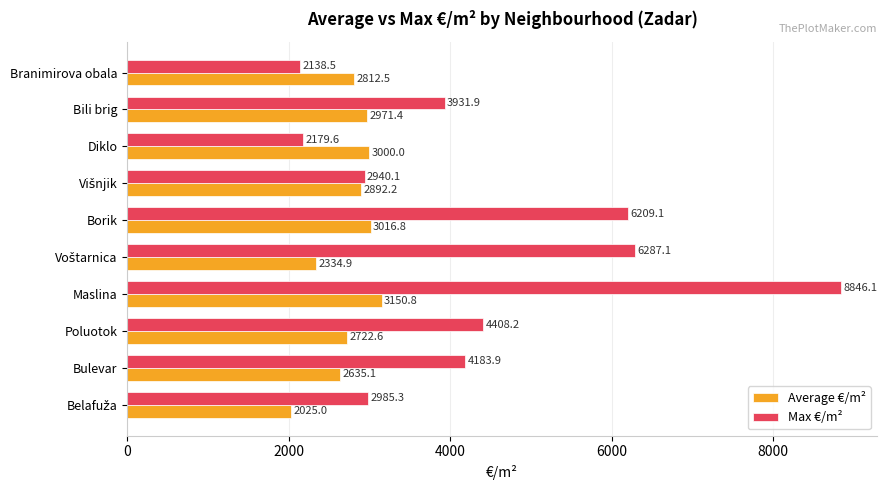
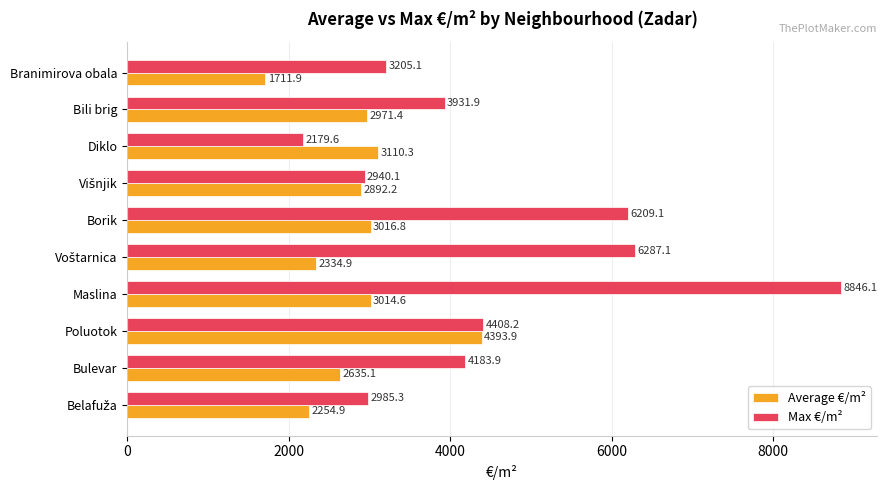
Max €/m², Branimirova obala: 2138.5 -> 3205.1
Average €/m², Branimirova obala: 2812.5 -> 1711.9
Average €/m², Diklo: 3000.0 -> 3110.3
Average €/m², Maslina: 3150.8 -> 3014.6
Average €/m², Poluotok: 2722.6 -> 4393.9
Average €/m², Belafuža: 2025.0 -> 2254.9
